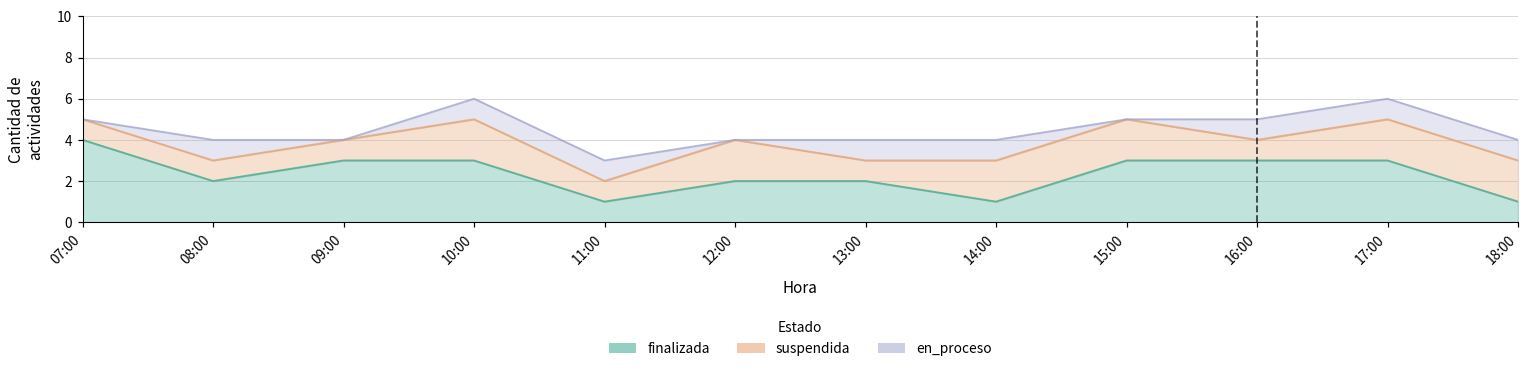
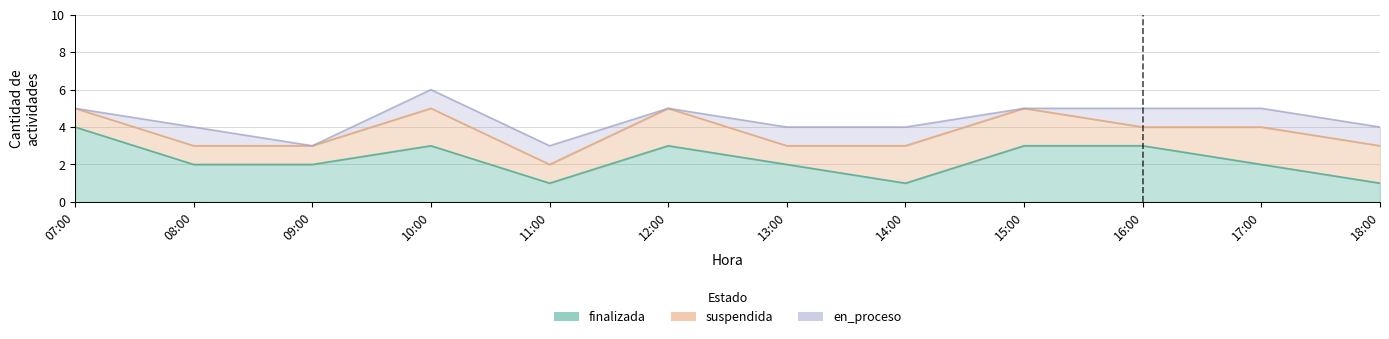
finalizada, 09:00: 3 -> 2
finalizada, 12:00: 2 -> 3
finalizada, 17:00: 3 -> 2
